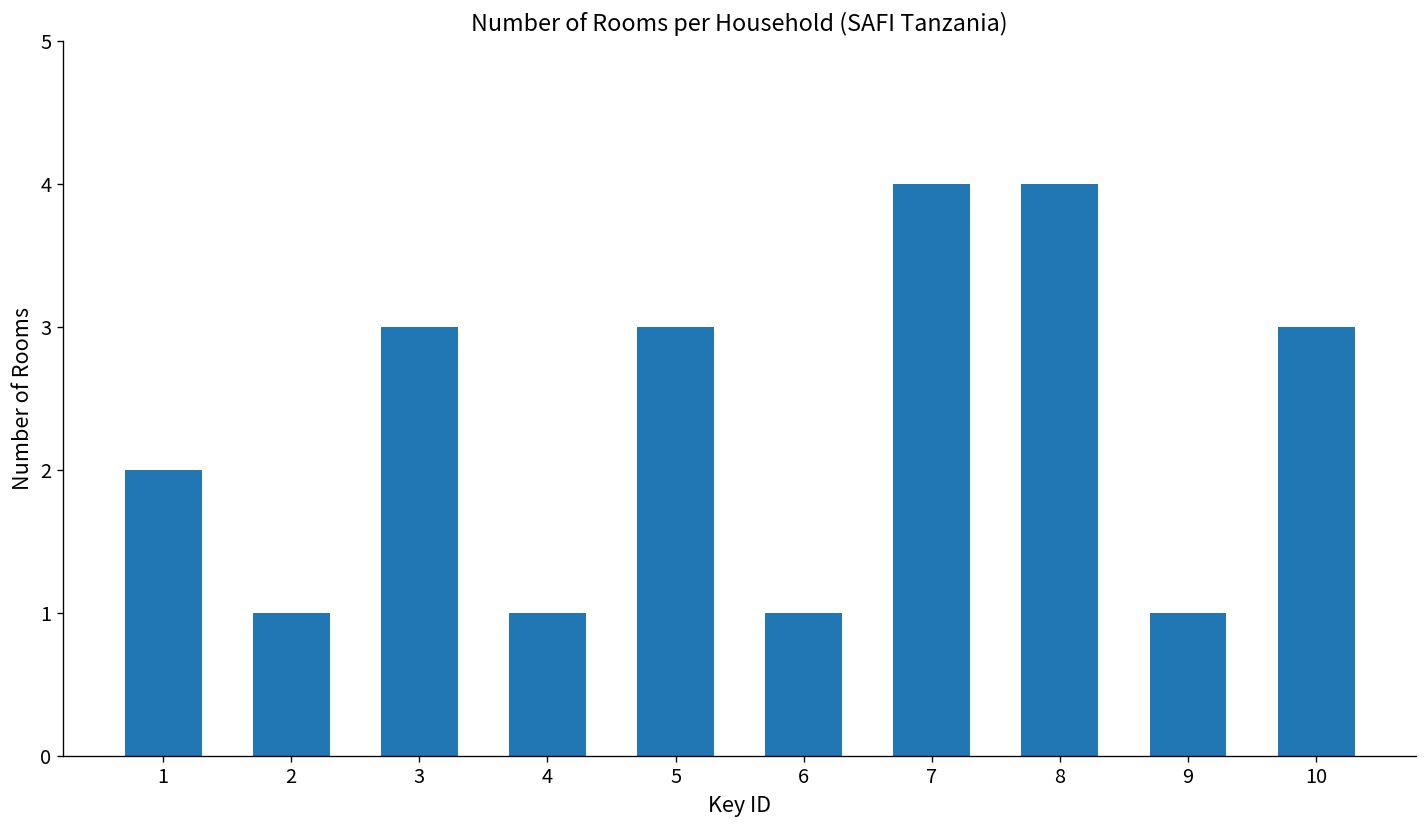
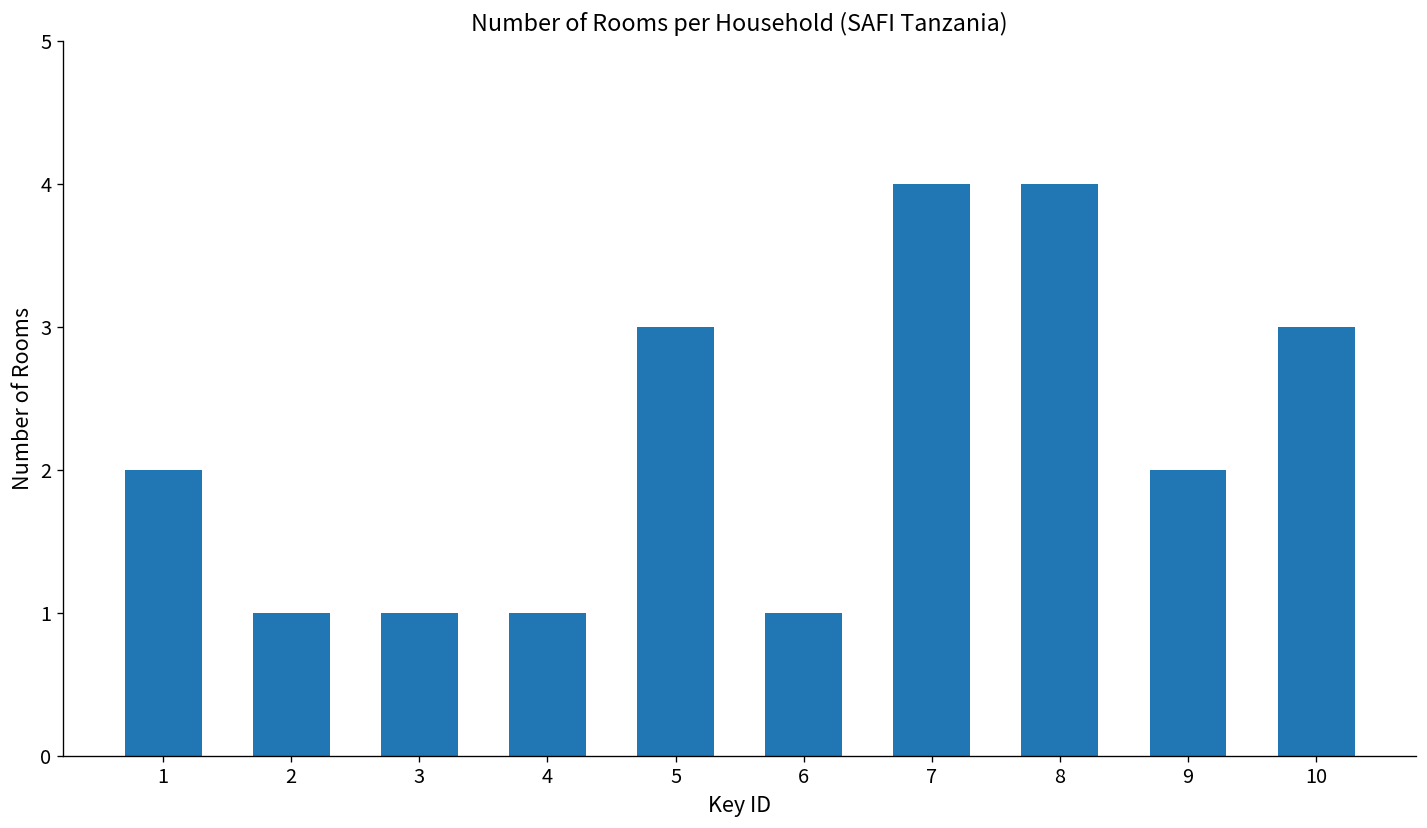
3: 3 -> 1
9: 1 -> 2
